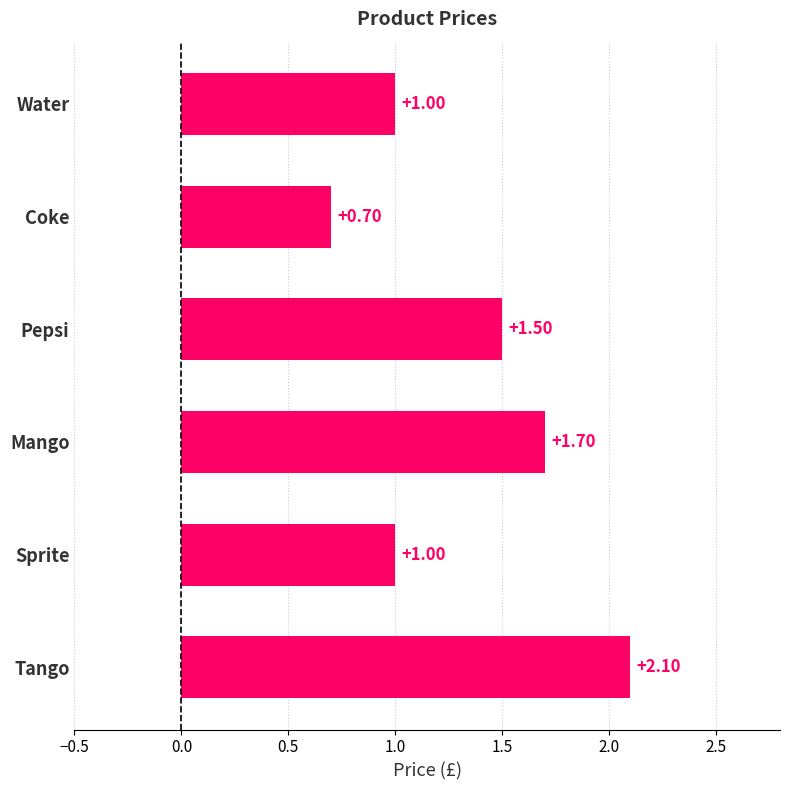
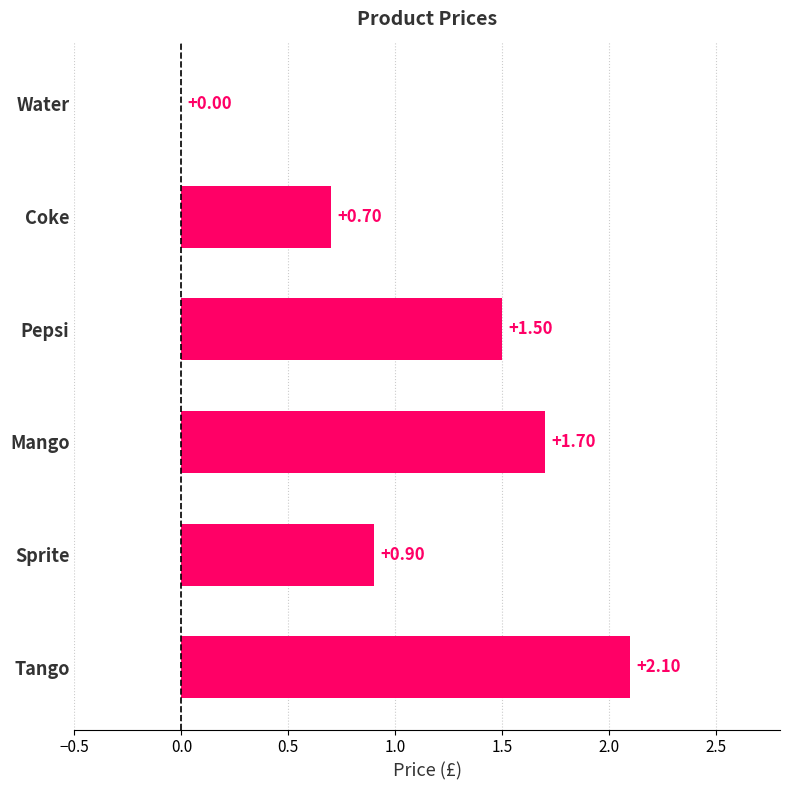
Water: +1.00 -> +0.00
Sprite: +1.00 -> +0.90
